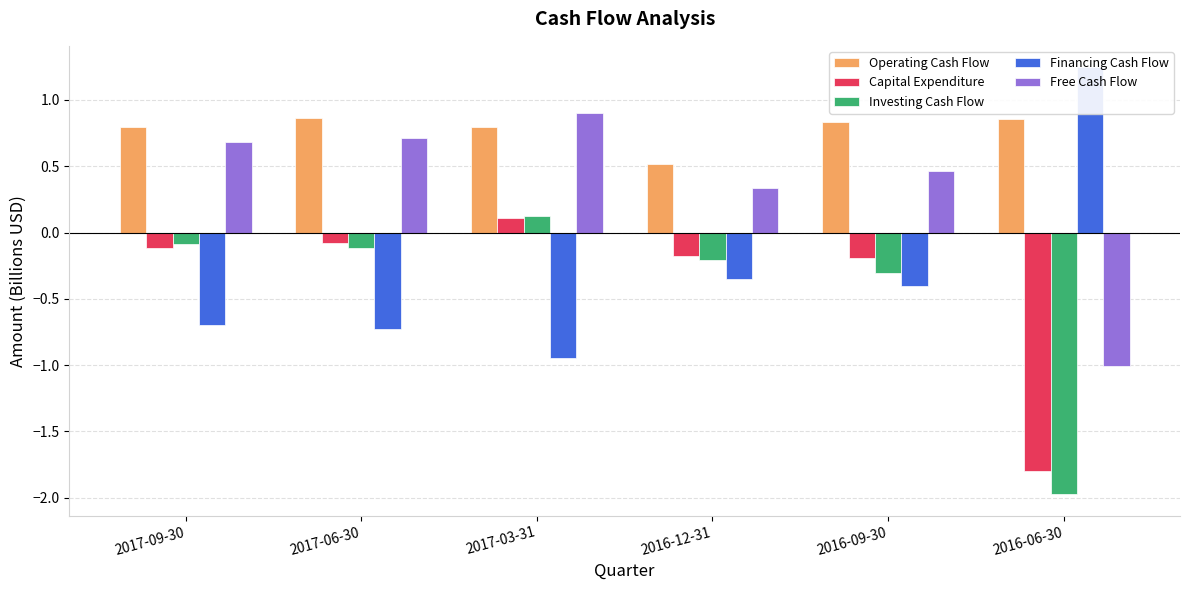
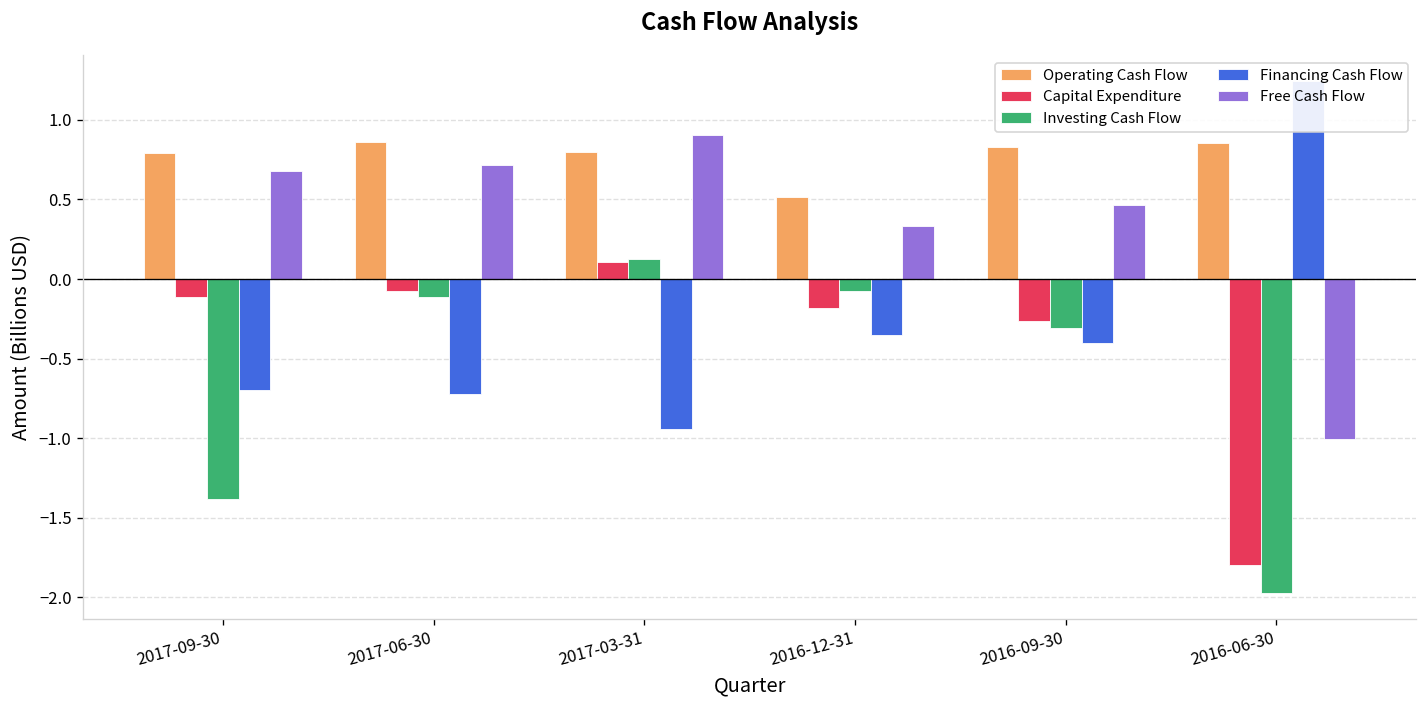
Investing Cash Flow, 2017-09-30: -0.09 -> -1.38
Investing Cash Flow, 2016-12-31: -0.21 -> -0.07
Capital Expenditure, 2016-09-30: -0.19 -> -0.27
